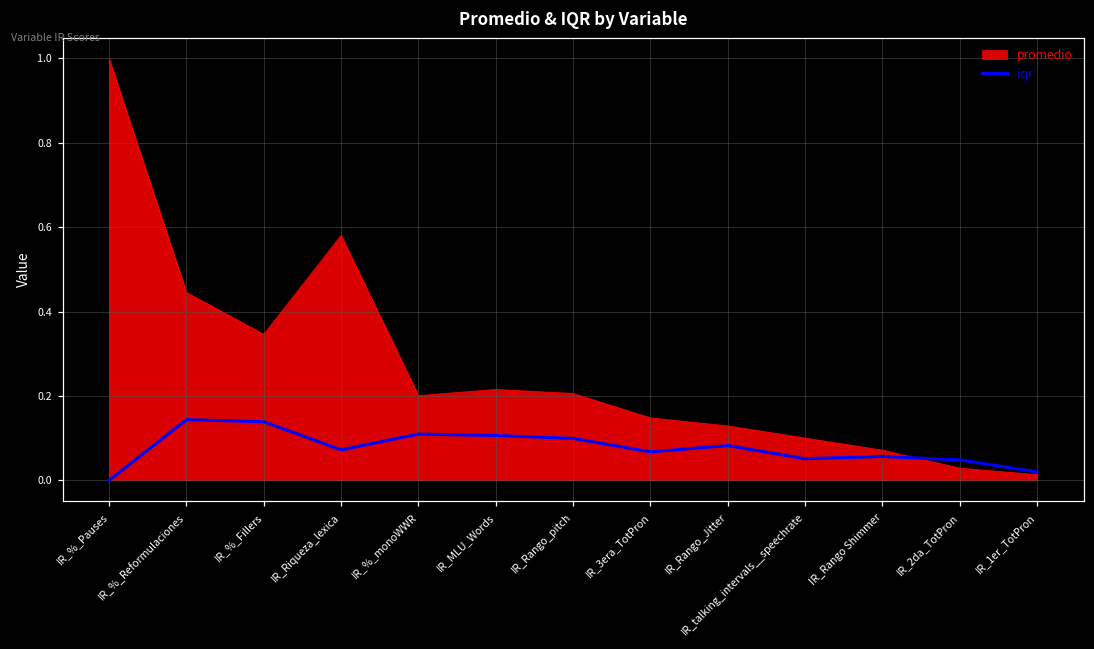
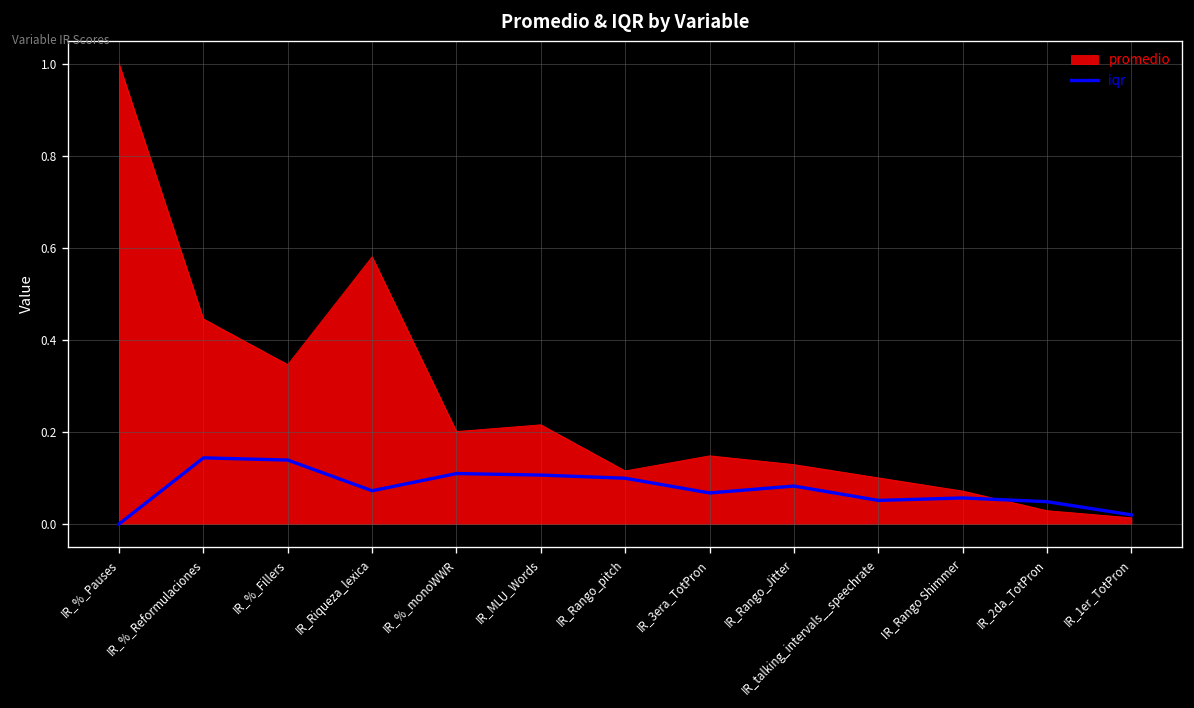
promedio, IR_Rango_pitch: 0.21 -> 0.12
